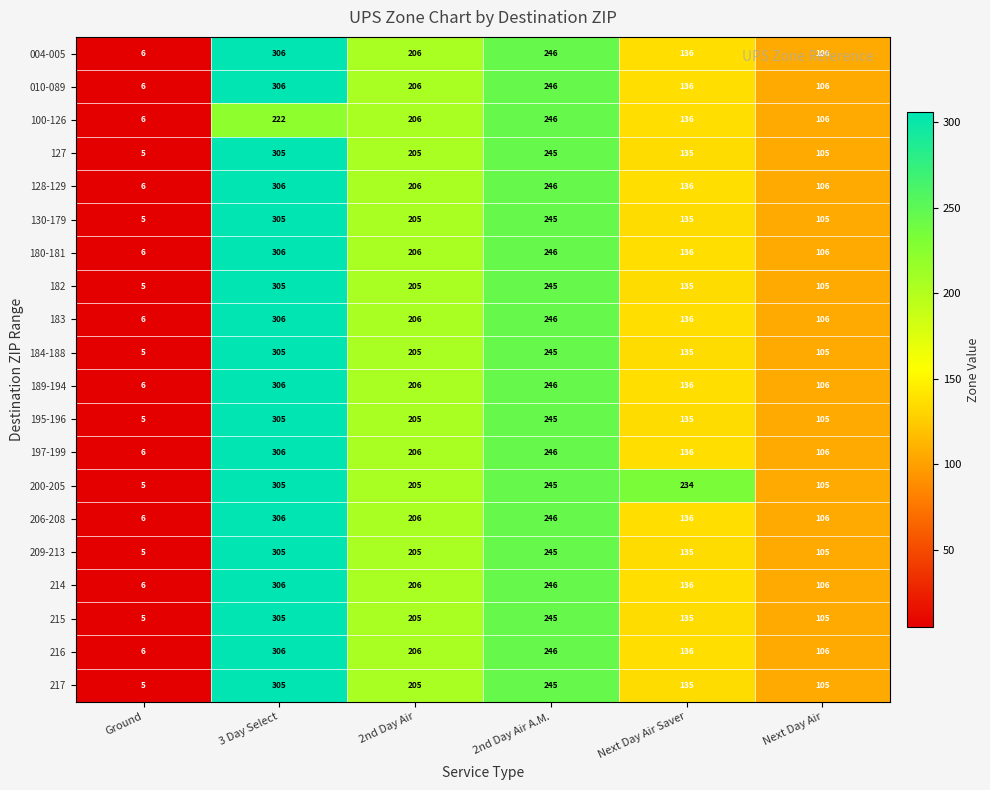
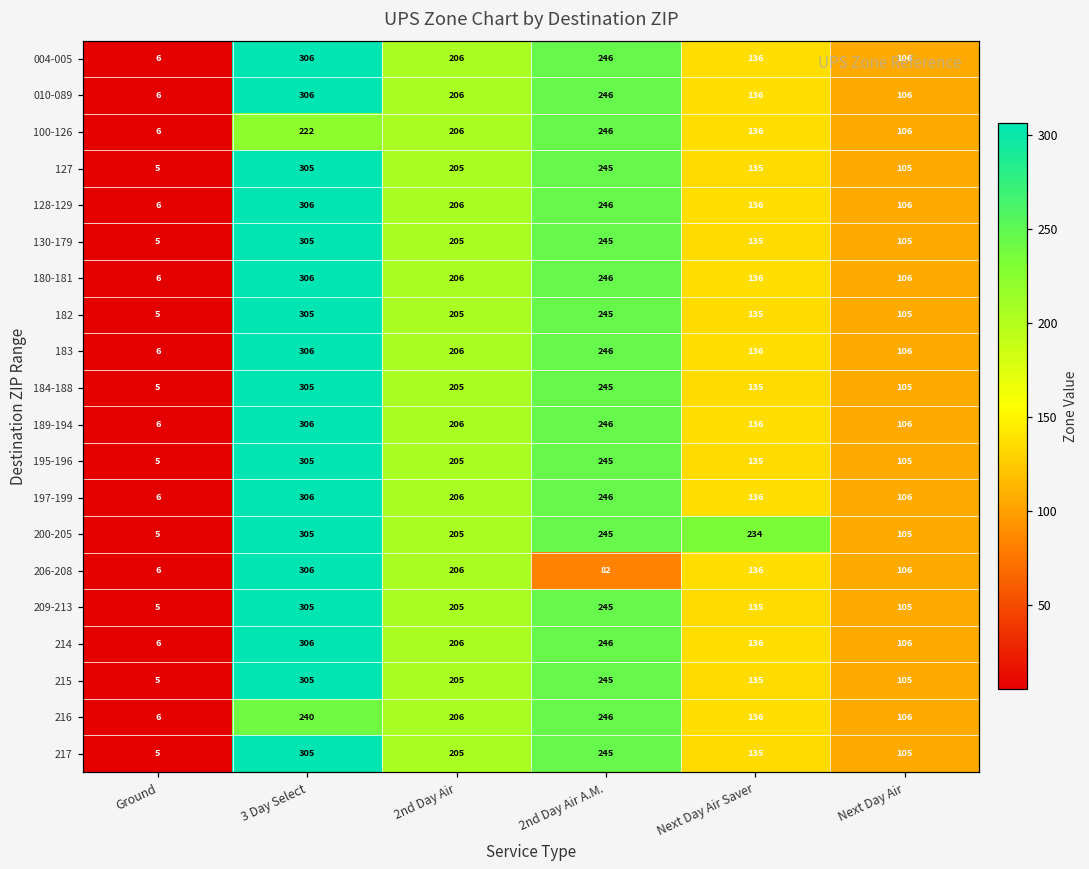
206-208, 2nd Day Air A.M.: 246 -> 82
216, 3 Day Select: 306 -> 240
